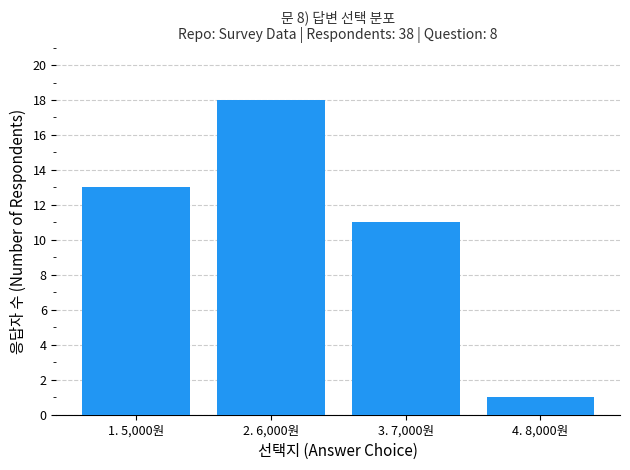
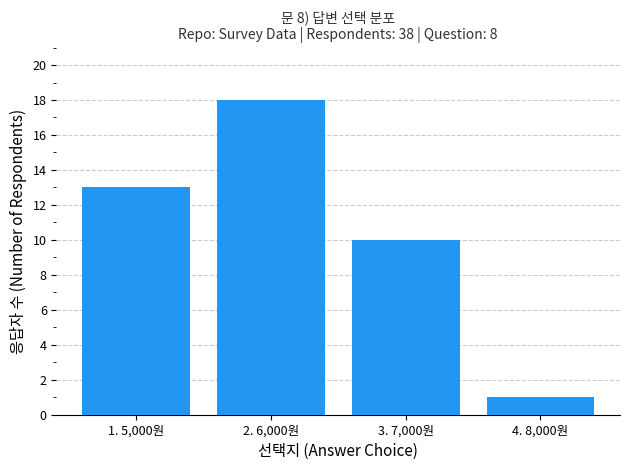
3. 7,000원: 11 -> 10
